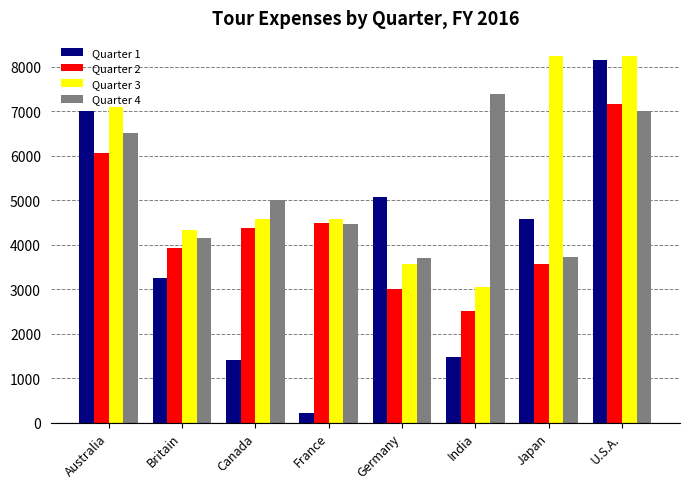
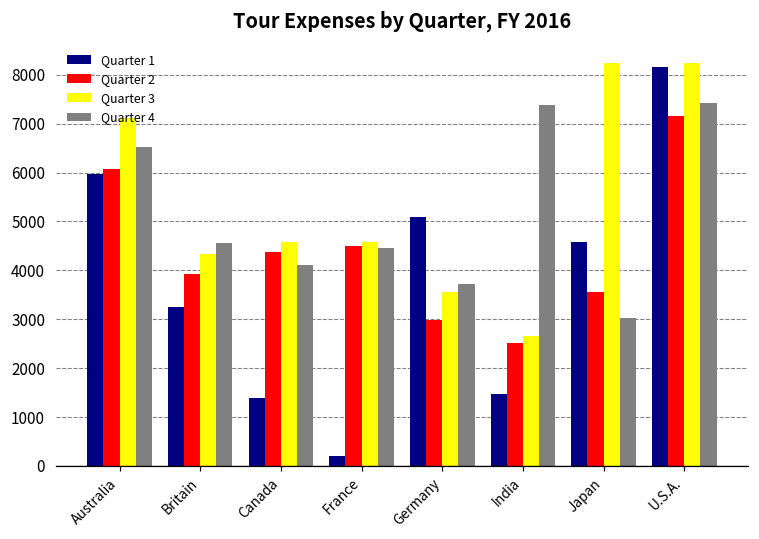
Quarter 1, Australia: 7000 -> 6000
Quarter 4, Britain: 4200 -> 4600
Quarter 4, Canada: 5000 -> 4100
Quarter 3, India: 3000 -> 2700
Quarter 4, Japan: 3700 -> 3000
Quarter 4, U.S.A.: 7000 -> 7400
